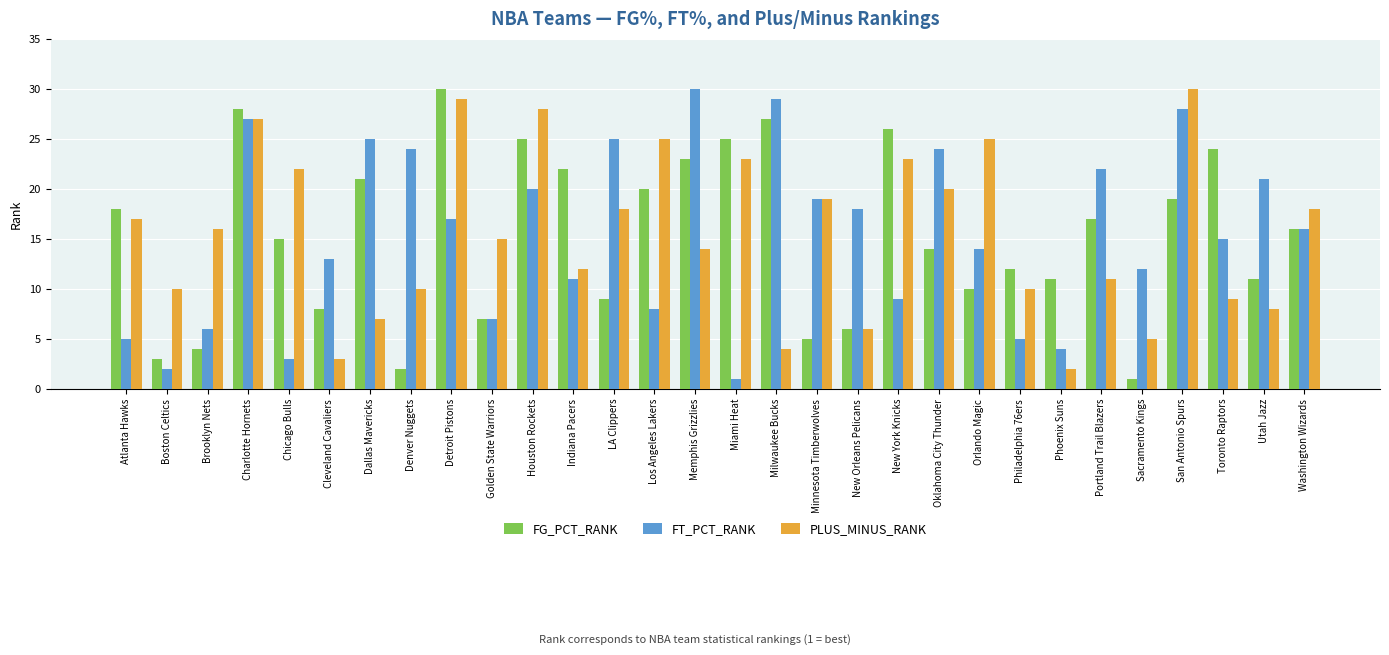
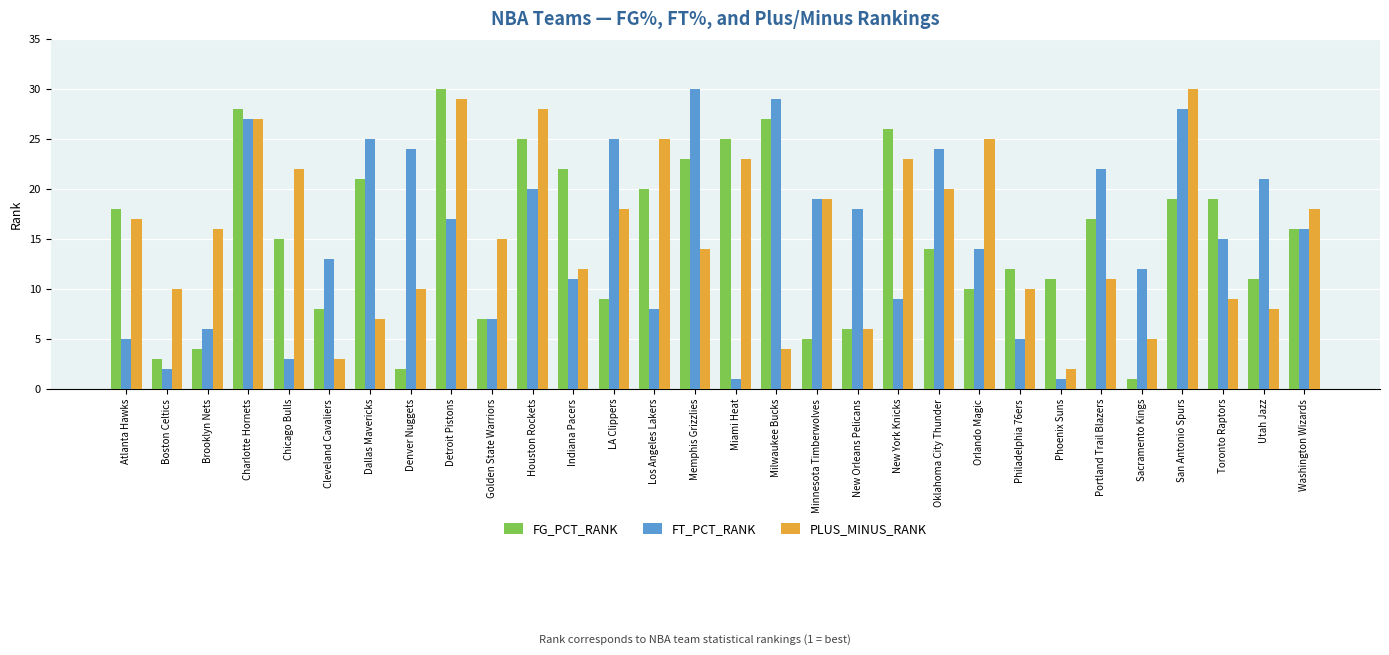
FT_PCT_RANK, Phoenix Suns: 4 -> 1
FG_PCT_RANK, Toronto Raptors: 24 -> 19
